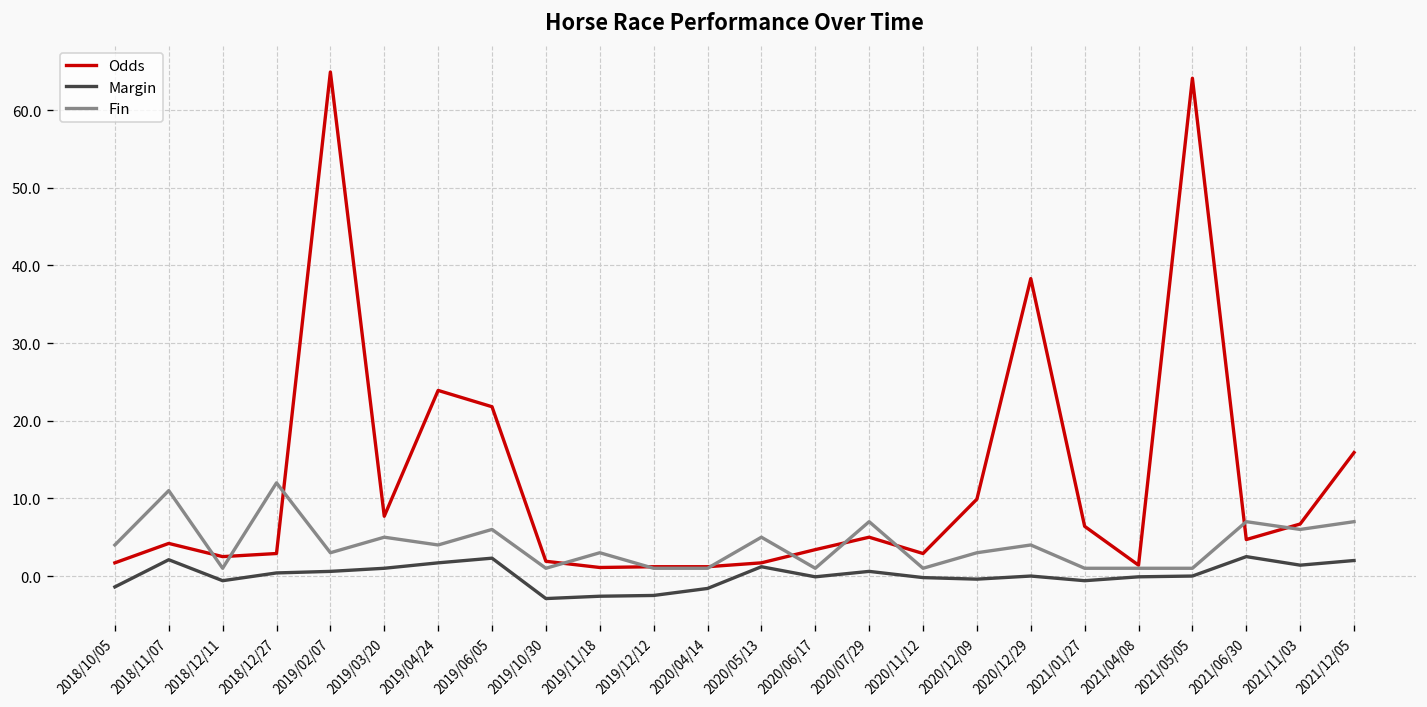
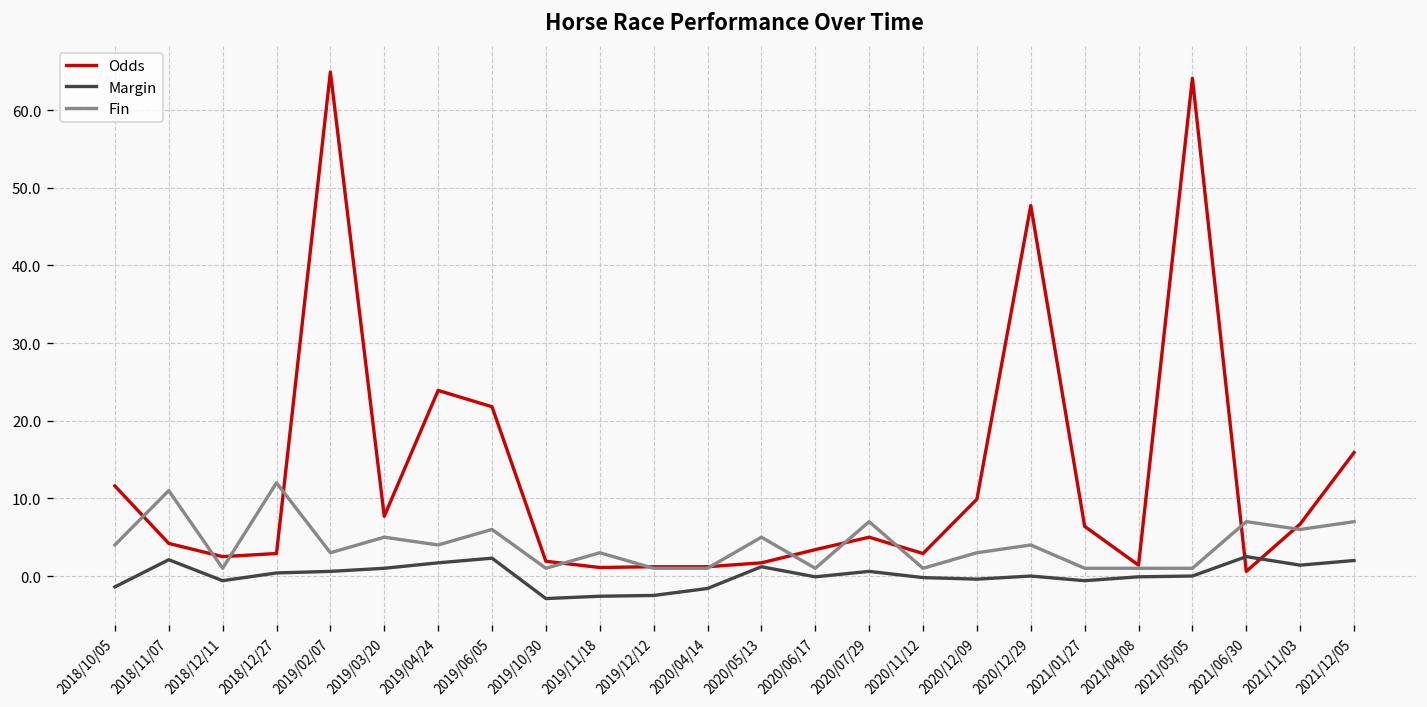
Odds, 2018/10/05: 2 -> 12
Odds, 2020/12/29: 38 -> 48
Odds, 2021/06/30: 5 -> 1
